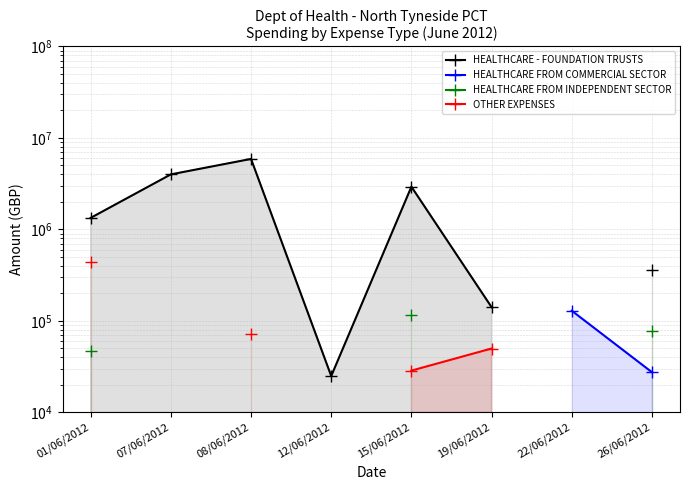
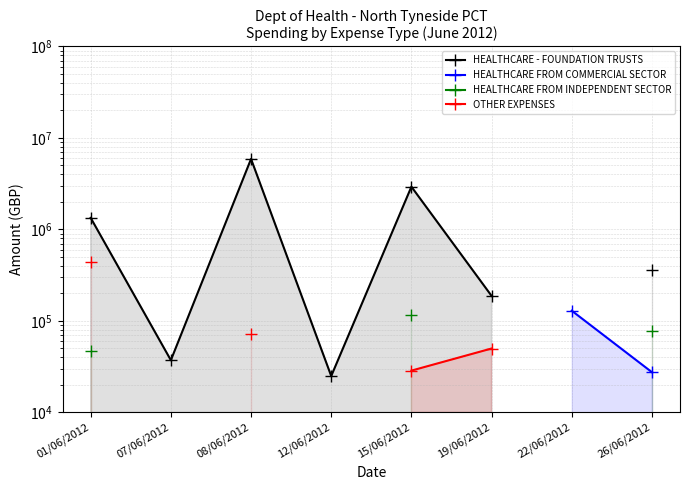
HEALTHCARE - FOUNDATION TRUSTS, 07/06/2012: 4000000 -> 37000
HEALTHCARE - FOUNDATION TRUSTS, 19/06/2012: 140000 -> 190000
